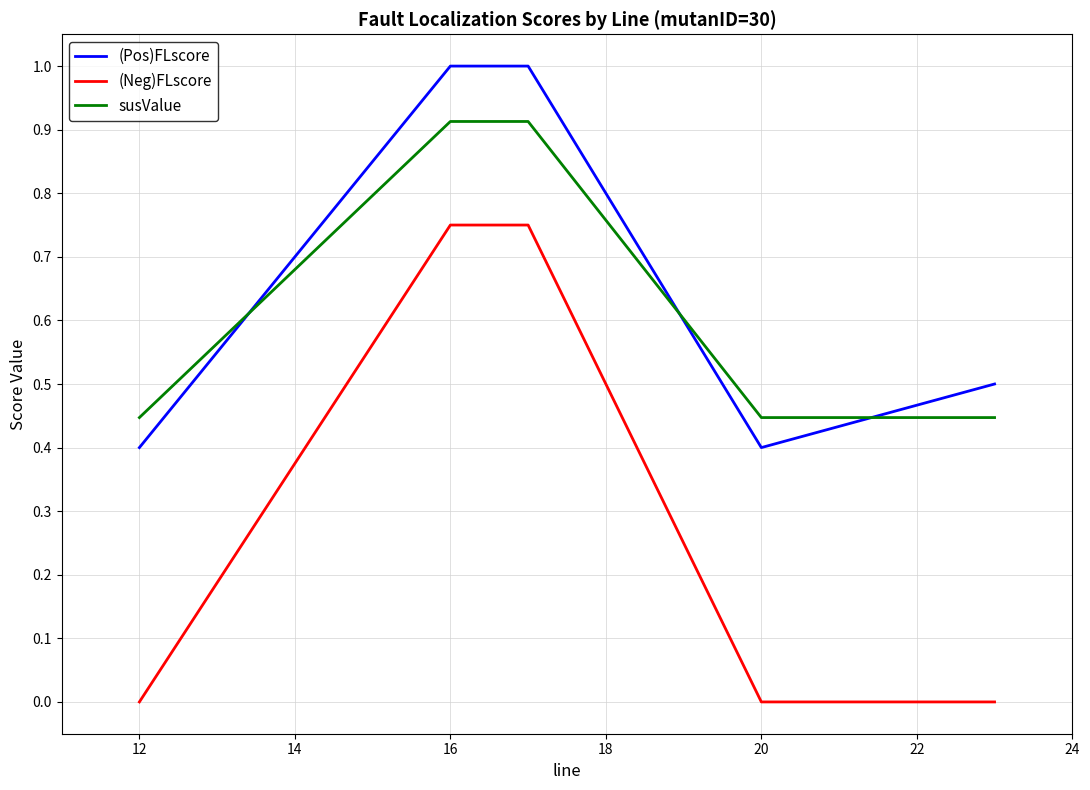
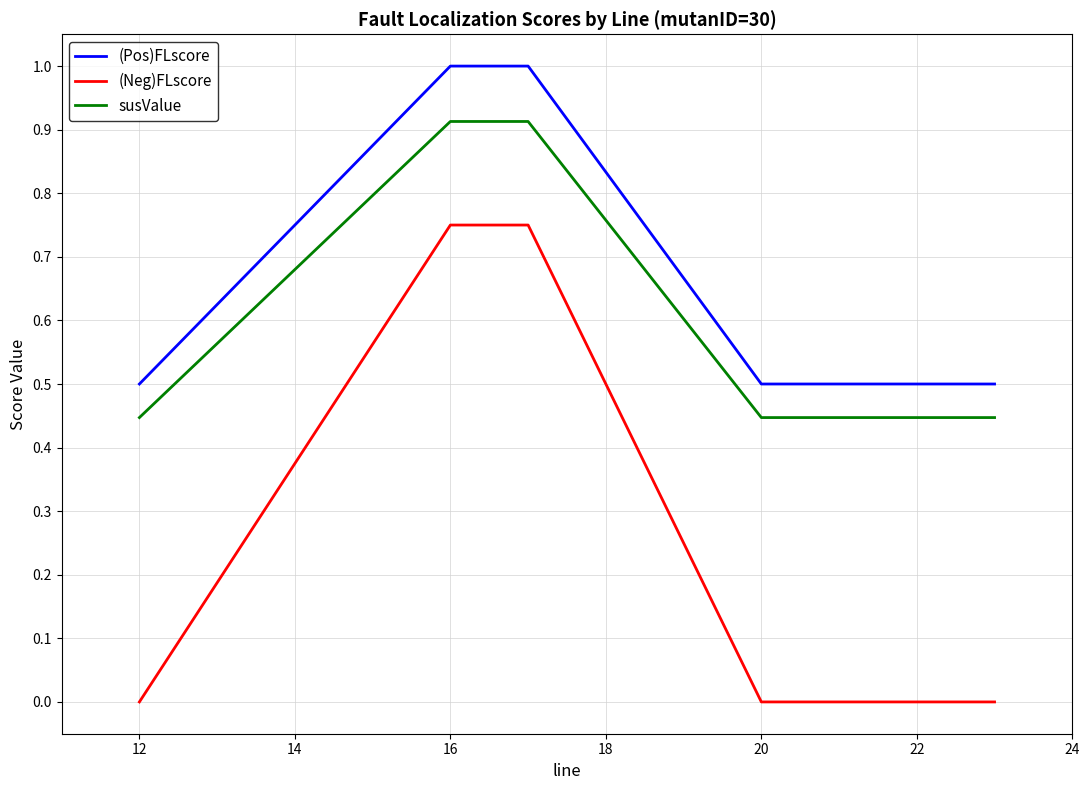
(Pos)FLscore, 12: 0.4 -> 0.5
(Pos)FLscore, 20: 0.4 -> 0.5
